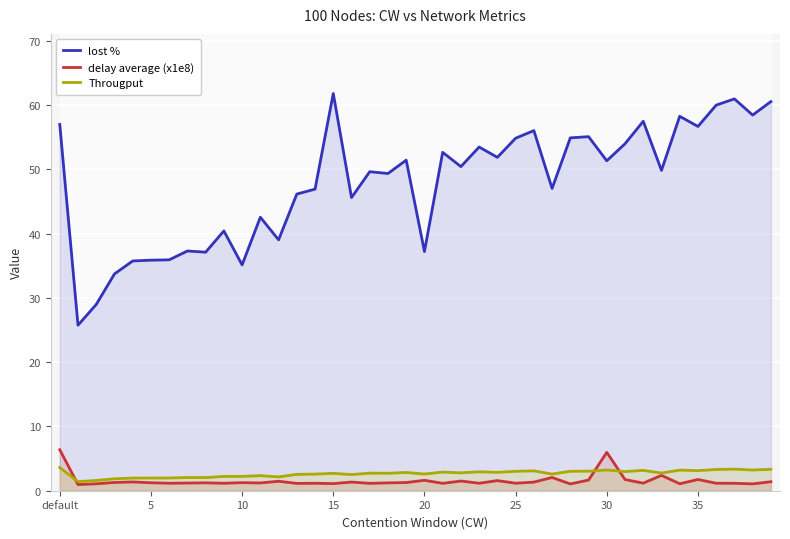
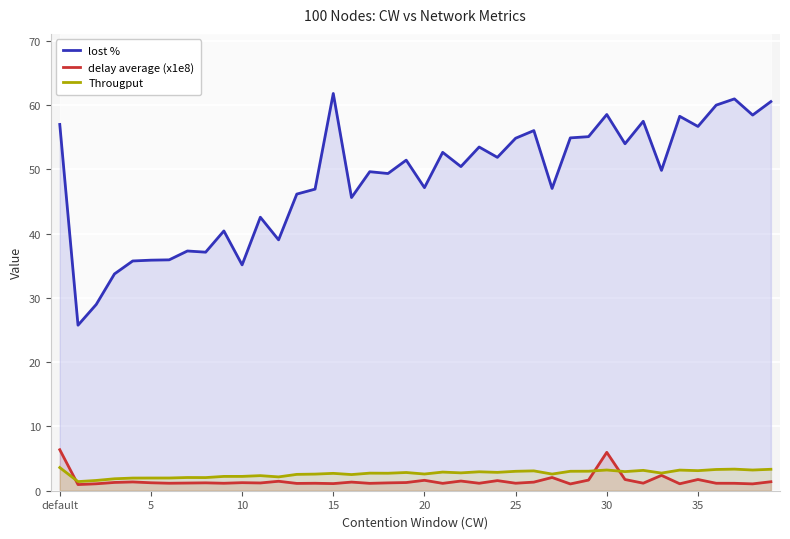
lost %, 20: 37 -> 47
lost %, 30: 51 -> 59
